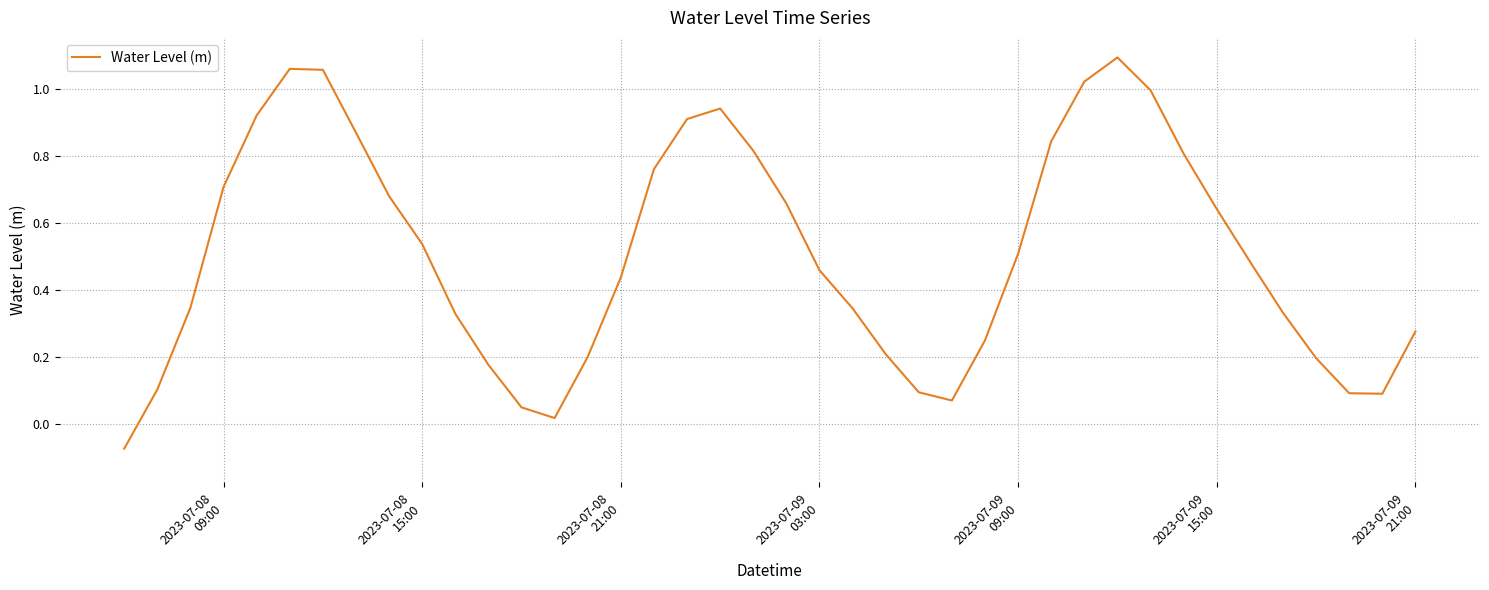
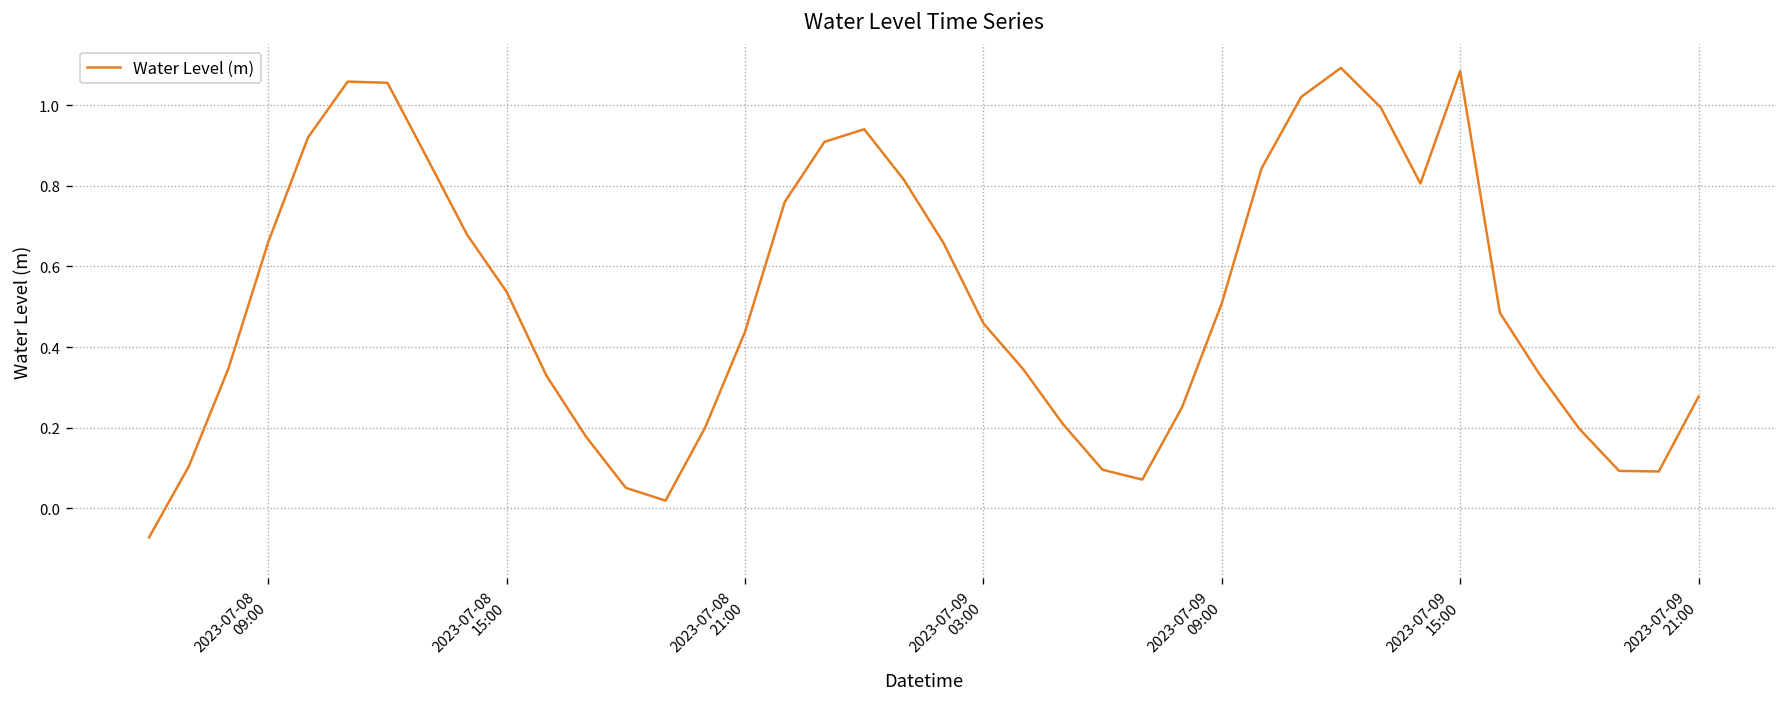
2023-07-08 09:00: 0.71 -> 0.66
2023-07-09 15:00: 0.64 -> 1.08
